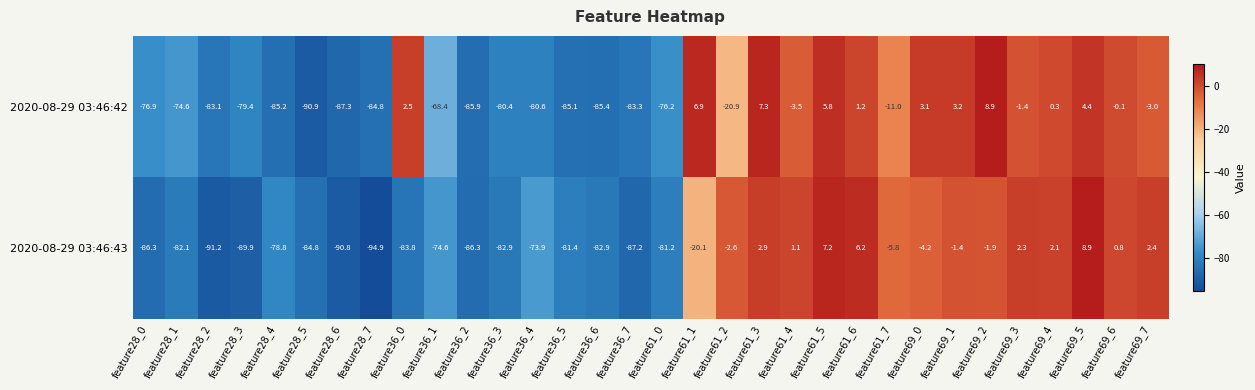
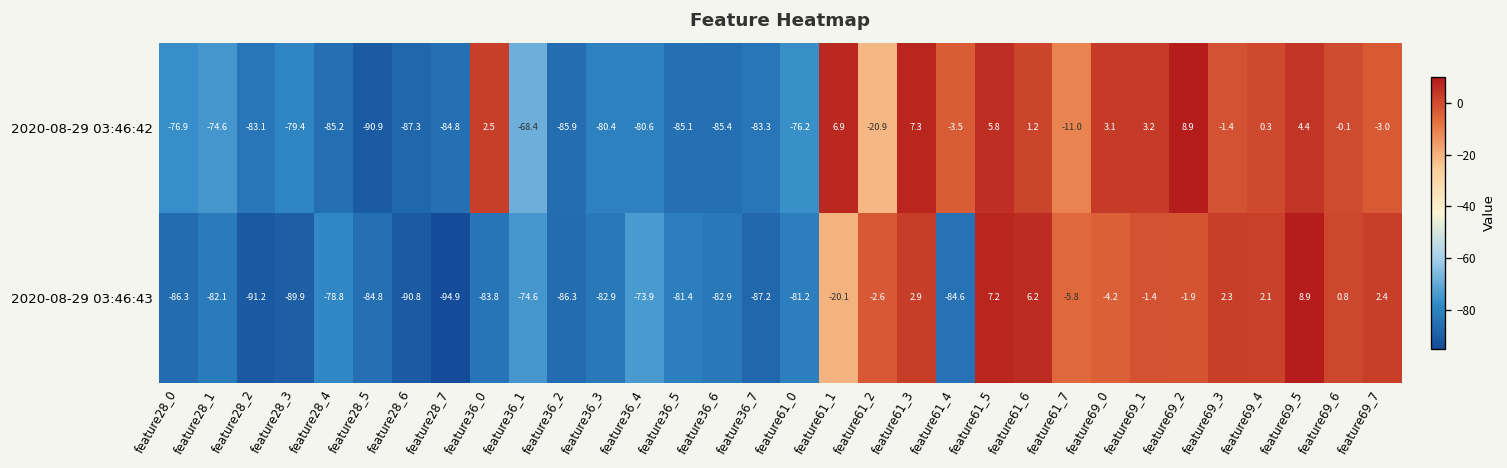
2020-08-29 03:46:43, feature61_4: 1.1 -> -84.6
